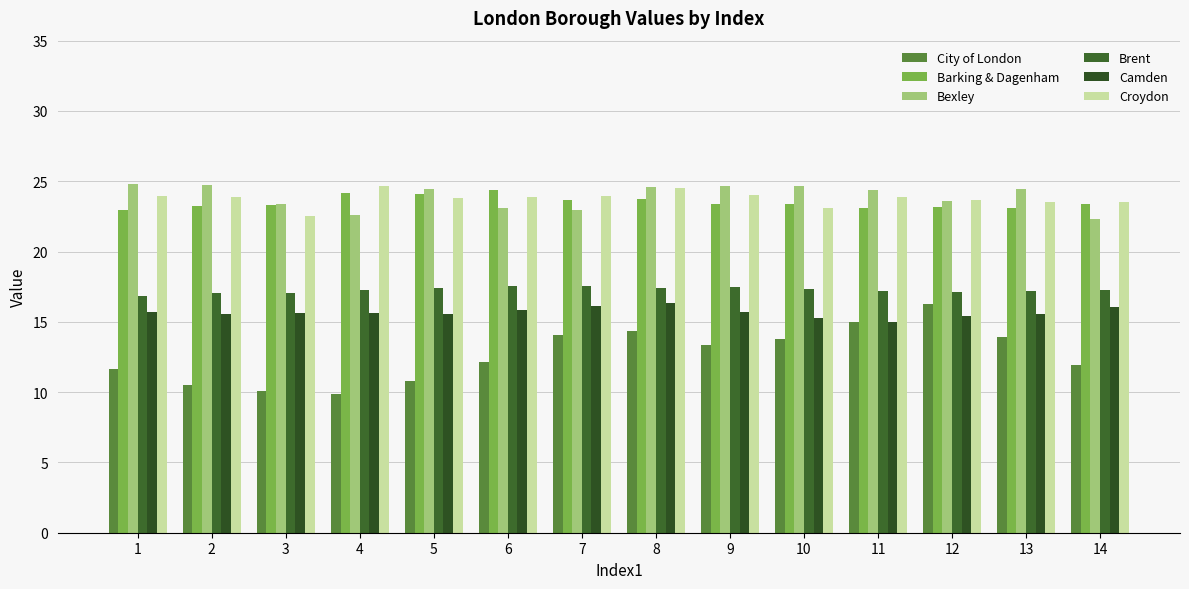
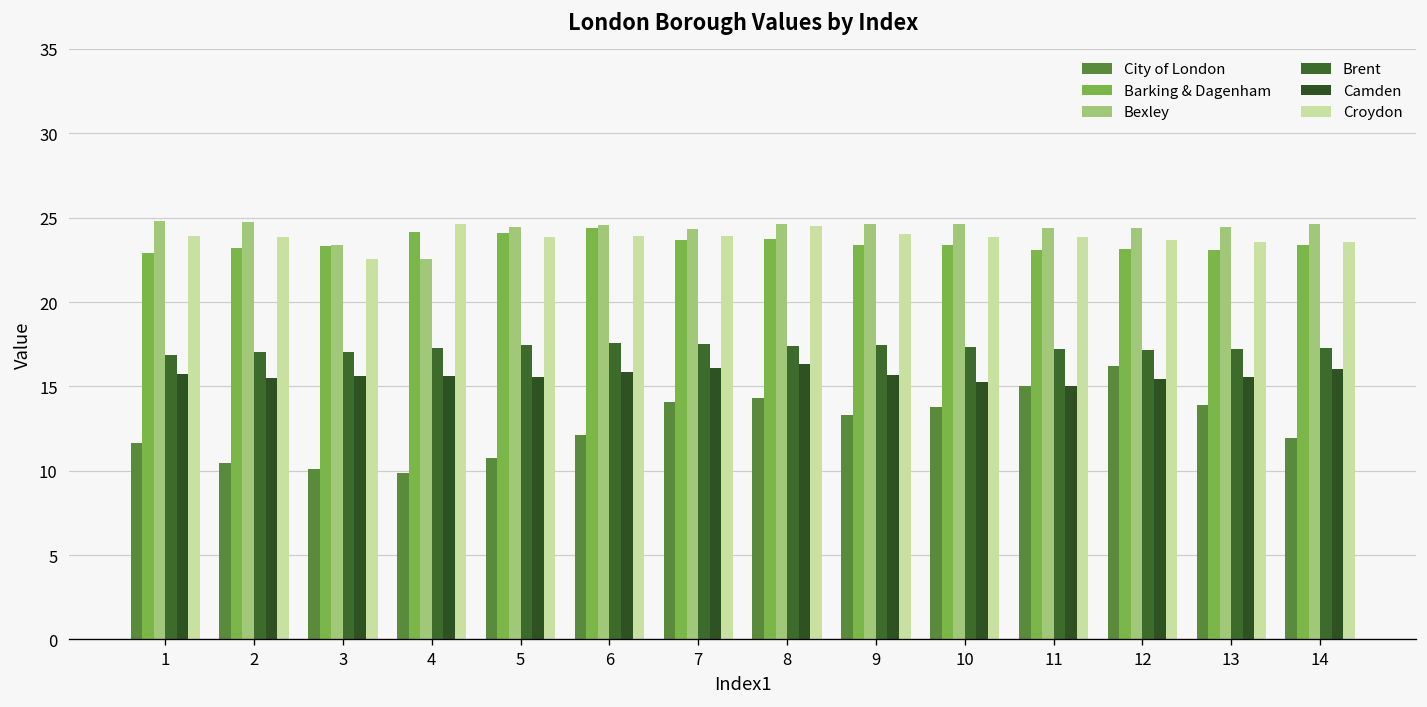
Bexley, 6: 23.1 -> 24.5
Bexley, 7: 23.0 -> 24.3
Croydon, 10: 23.1 -> 23.9
Bexley, 12: 23.6 -> 24.4
Bexley, 14: 22.3 -> 24.6
